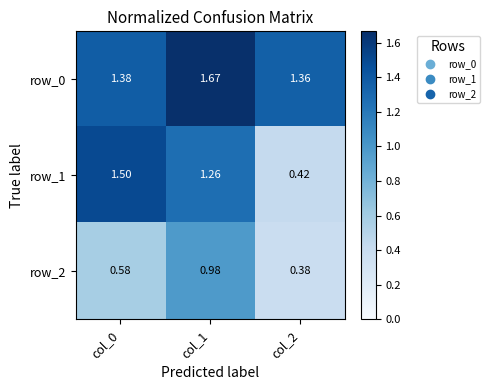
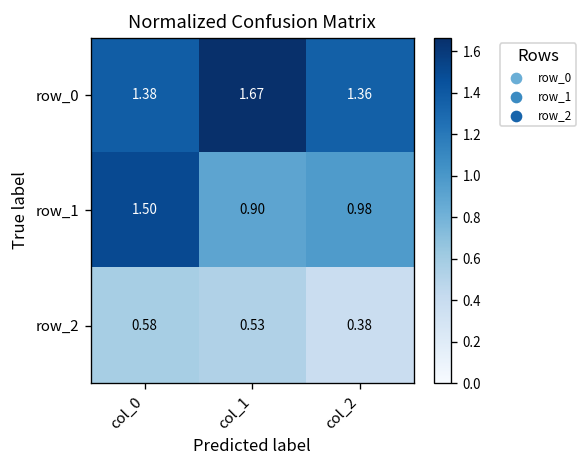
row_1, col_1: 1.26 -> 0.90
row_1, col_2: 0.42 -> 0.98
row_2, col_1: 0.98 -> 0.53
